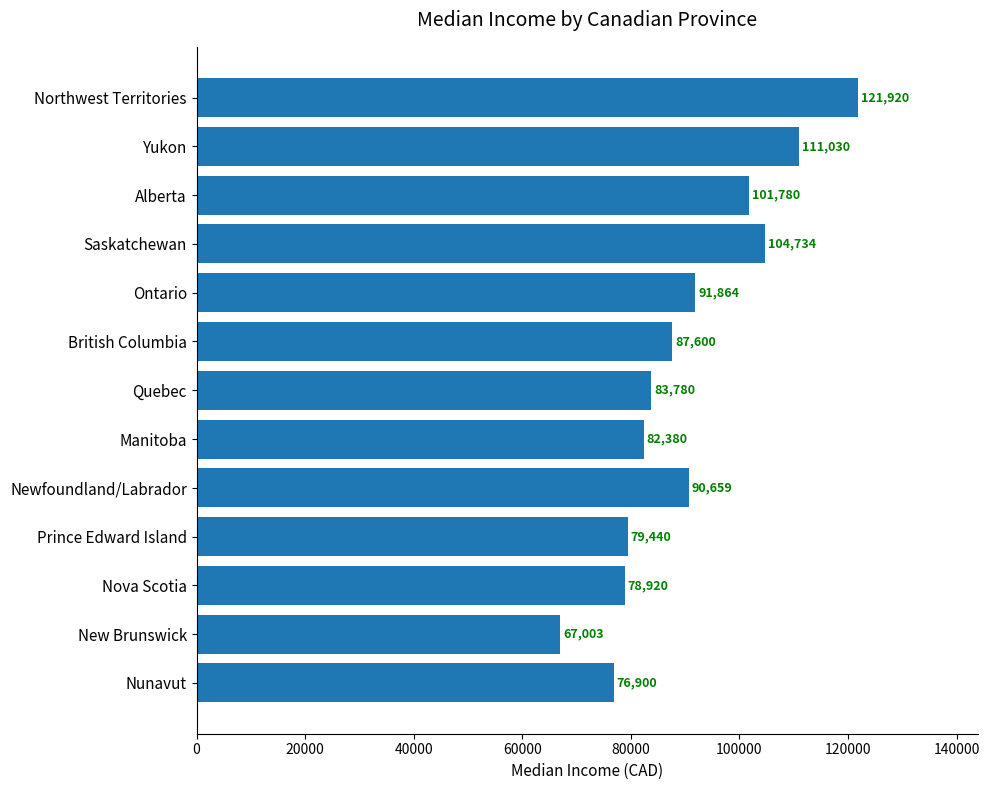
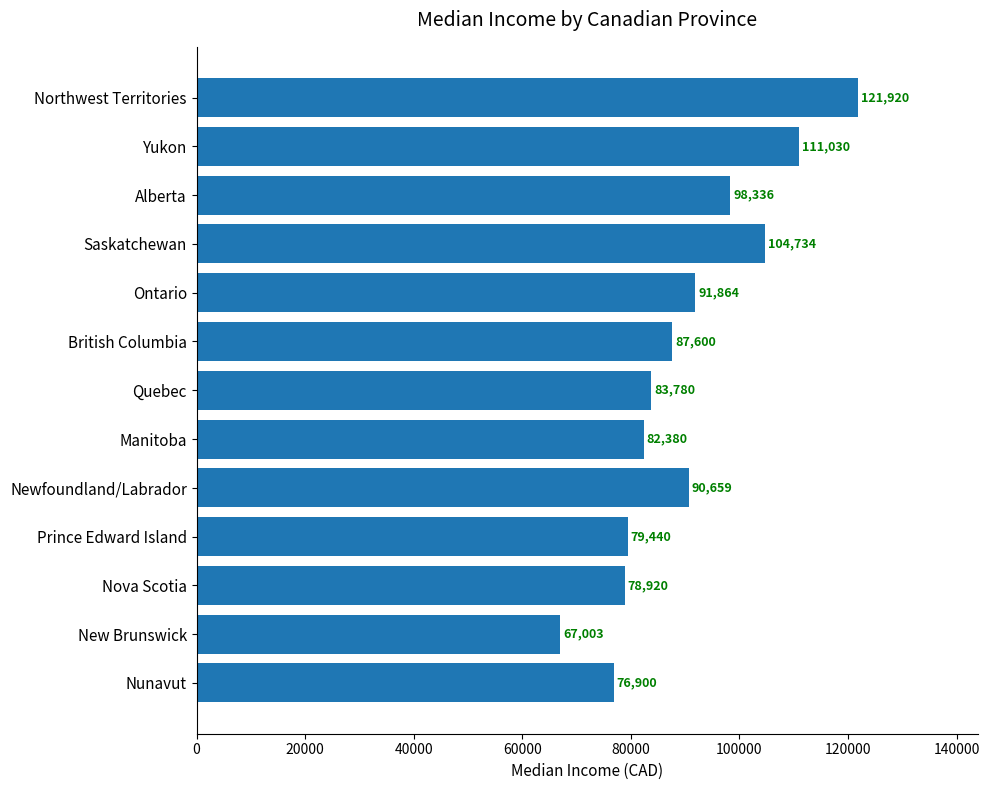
Alberta: 101,780 -> 98,336
